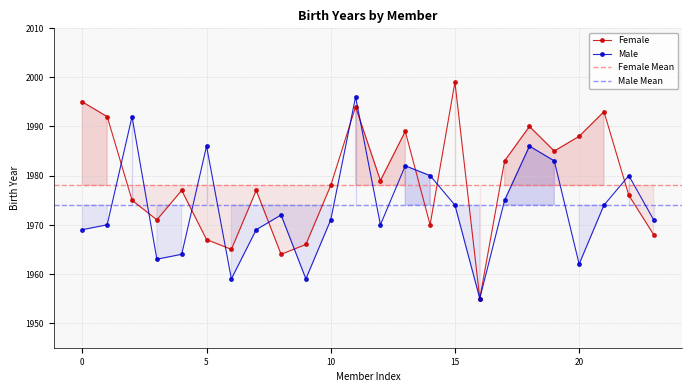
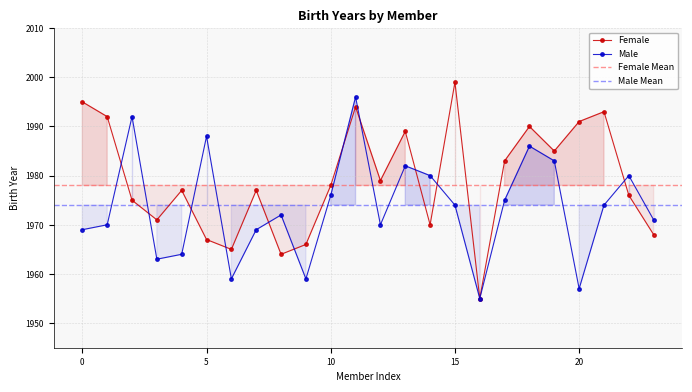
Male, 5: 1986 -> 1988
Male, 10: 1971 -> 1976
Female, 20: 1988 -> 1991
Male, 20: 1962 -> 1957
